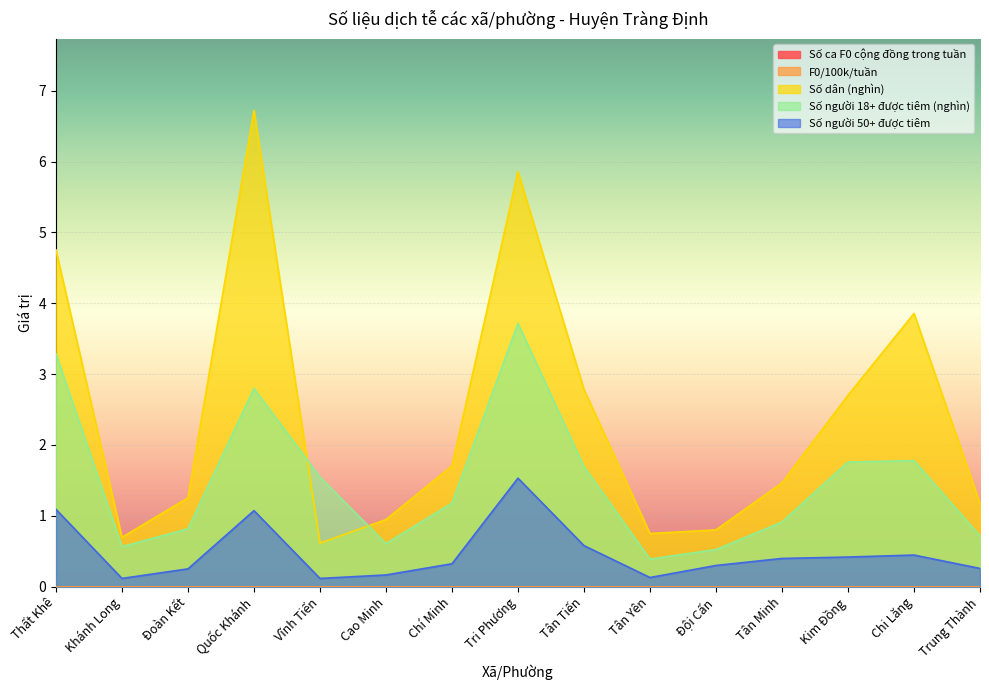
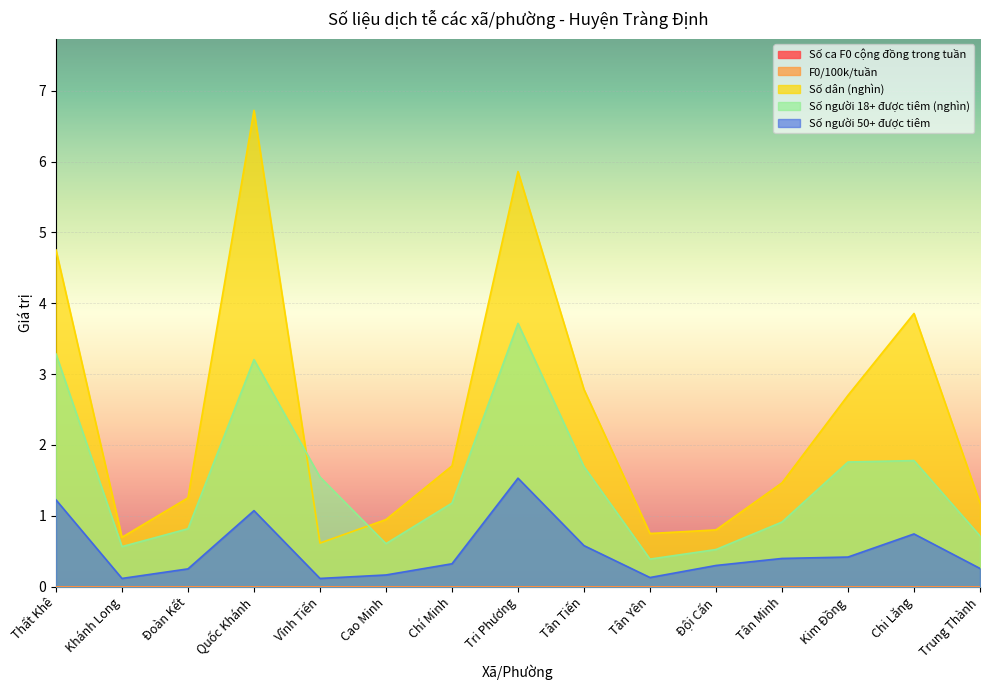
Số người 50+ được tiêm, Thất Khê: 1.1 -> 1.2
Số người 18+ được tiêm (nghìn), Quốc Khánh: 2.8 -> 3.2
Số người 50+ được tiêm, Chi Lăng: 0.4 -> 0.7
